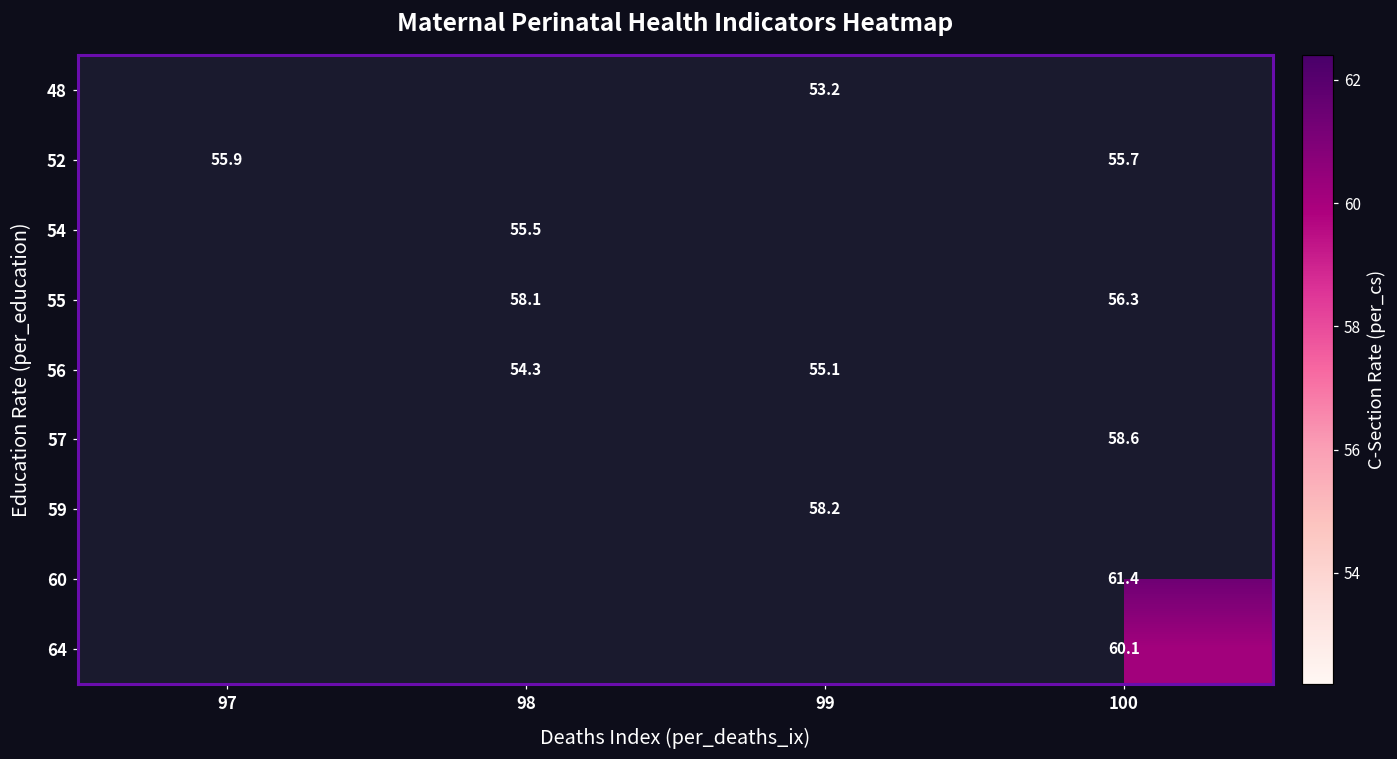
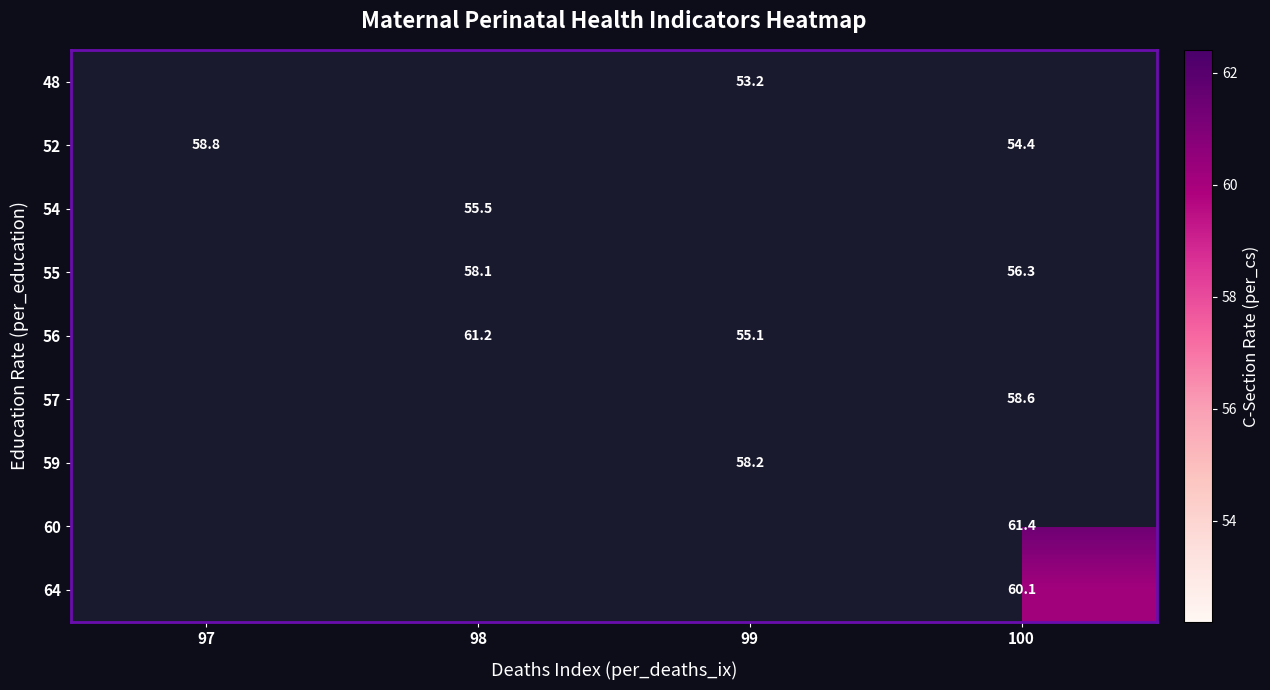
52, 97: 55.9 -> 58.8
52, 100: 55.7 -> 54.4
56, 98: 54.3 -> 61.2
